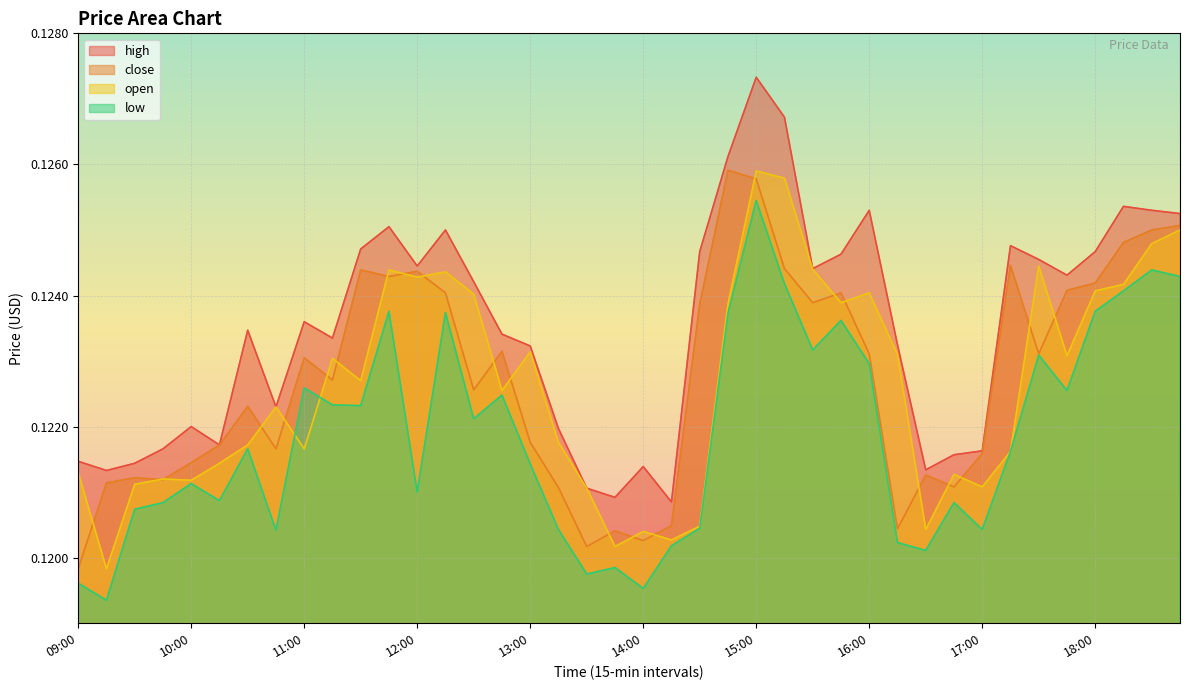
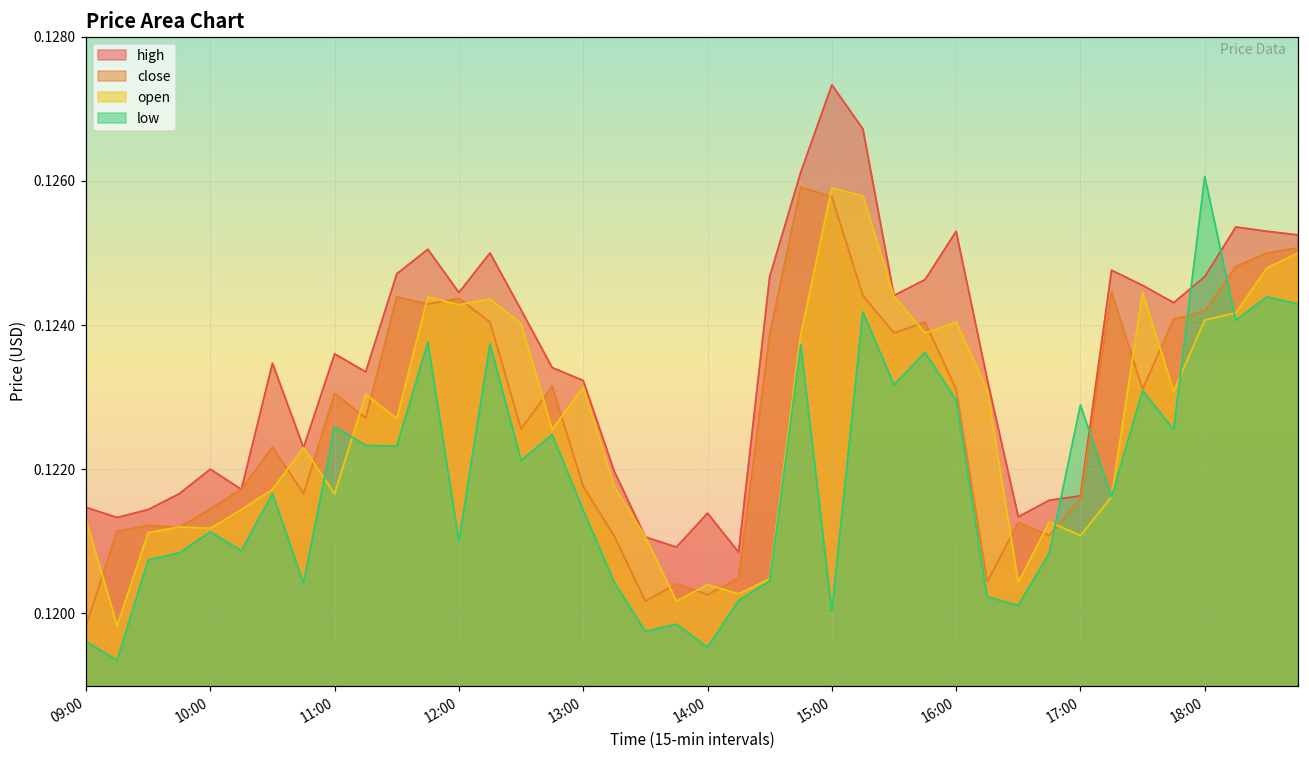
low, 15:00: 0.1255 -> 0.1200
low, 17:00: 0.1204 -> 0.1229
low, 18:00: 0.1238 -> 0.1261
